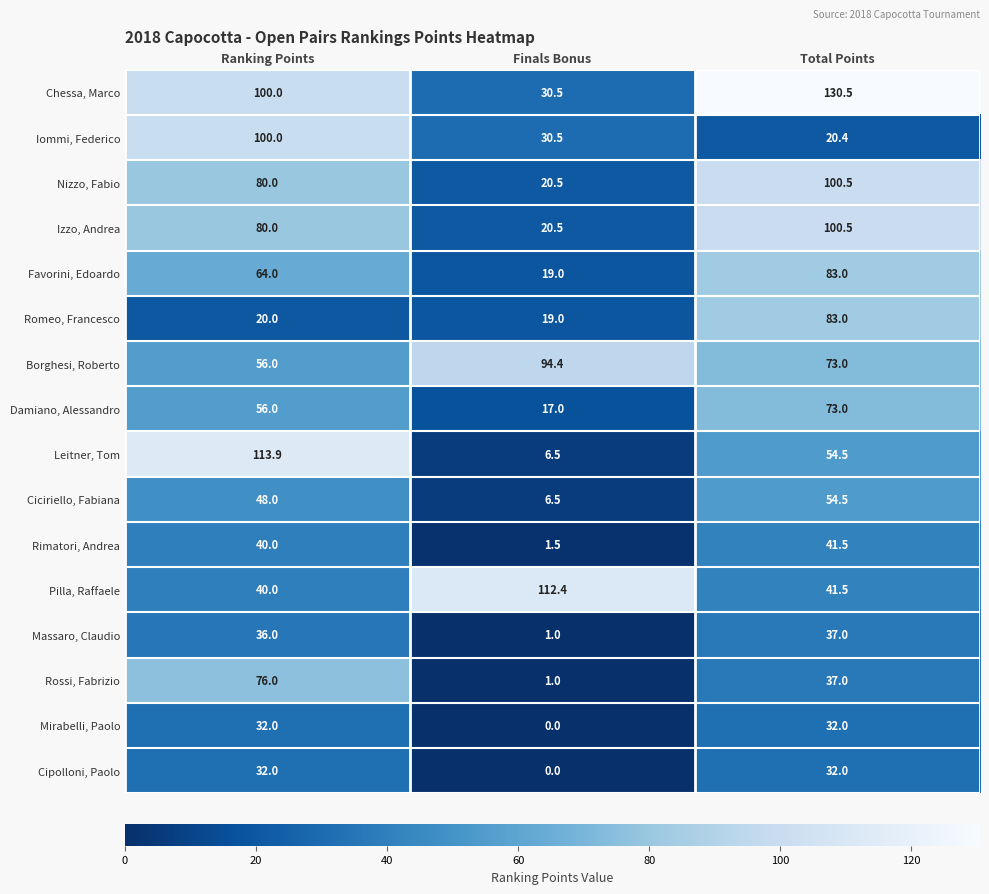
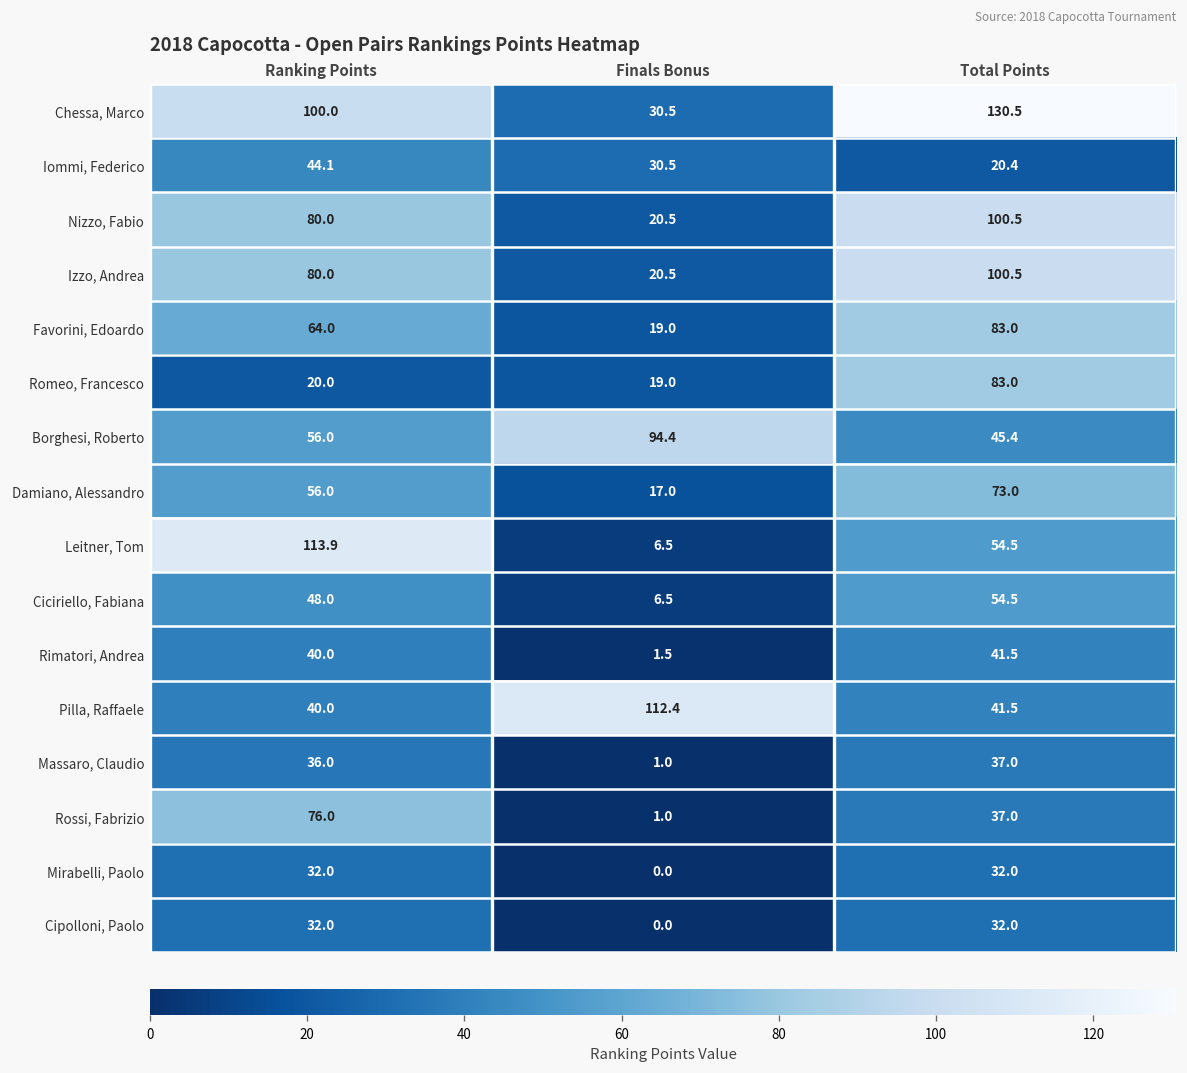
Iommi, Federico, Ranking Points: 100.0 -> 44.1
Borghesi, Roberto, Total Points: 73.0 -> 45.4
